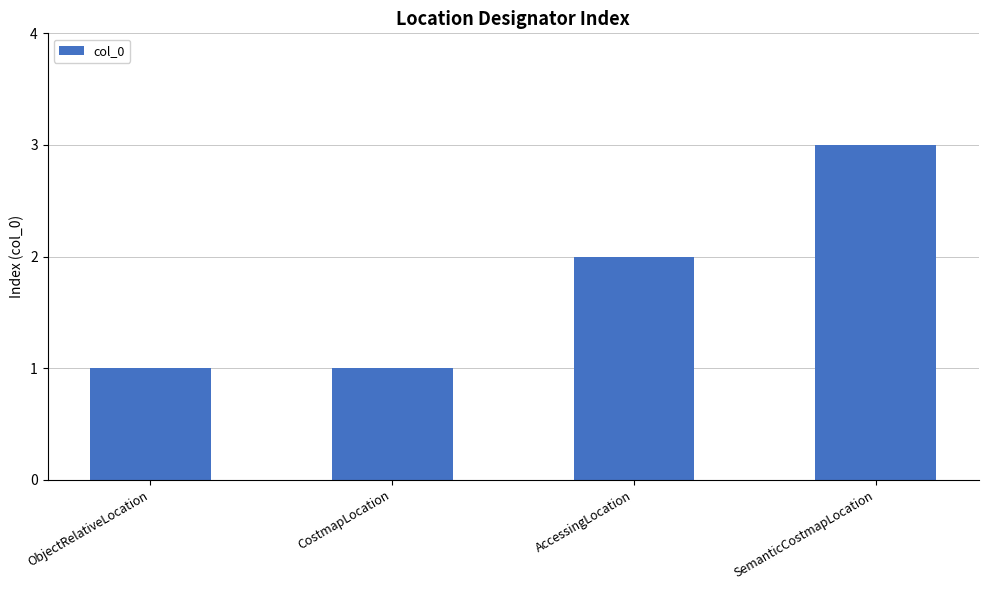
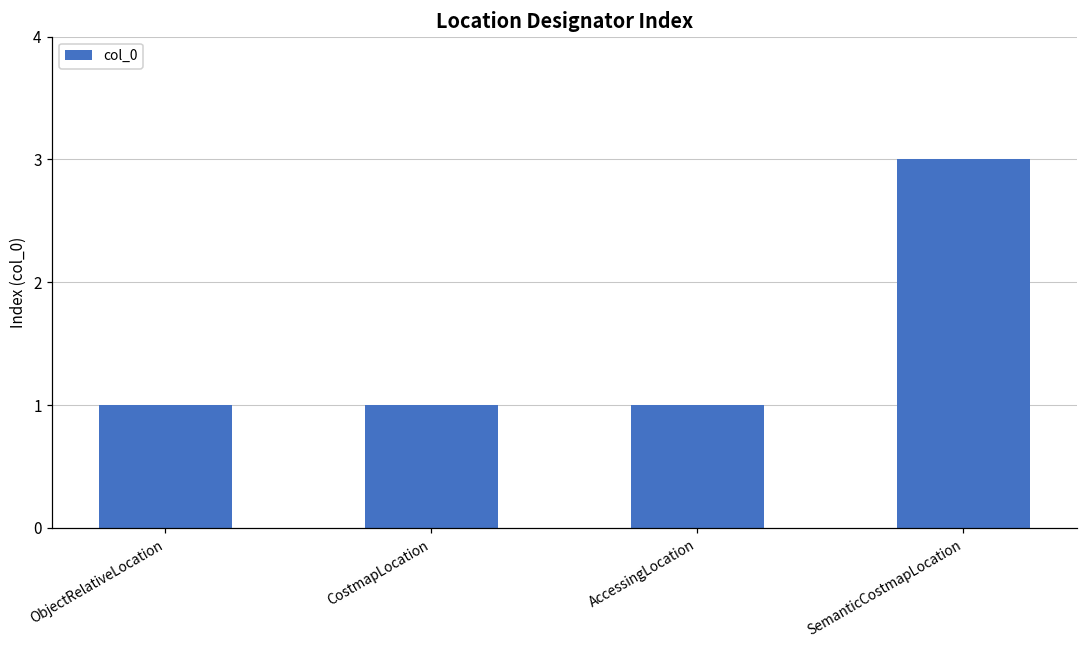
AccessingLocation: 2 -> 1
